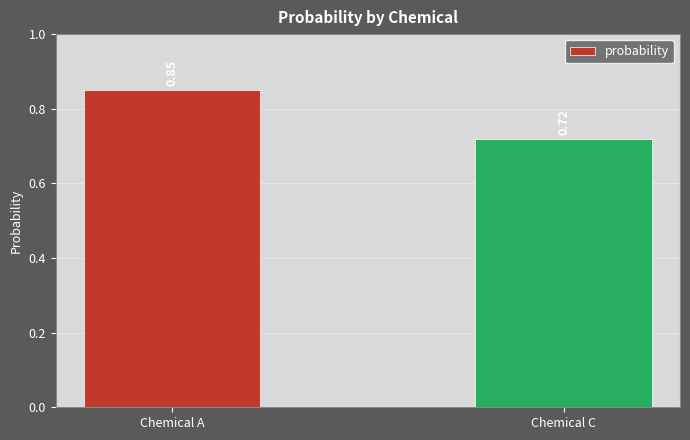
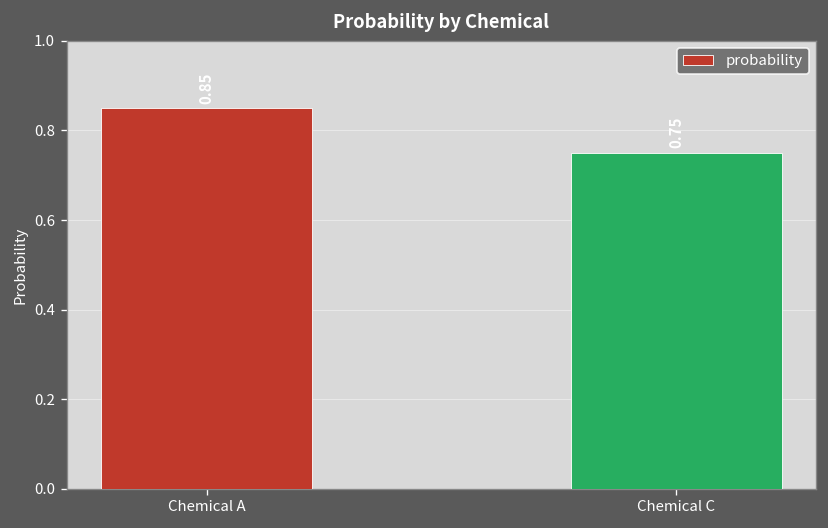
Chemical C: 0.72 -> 0.75
